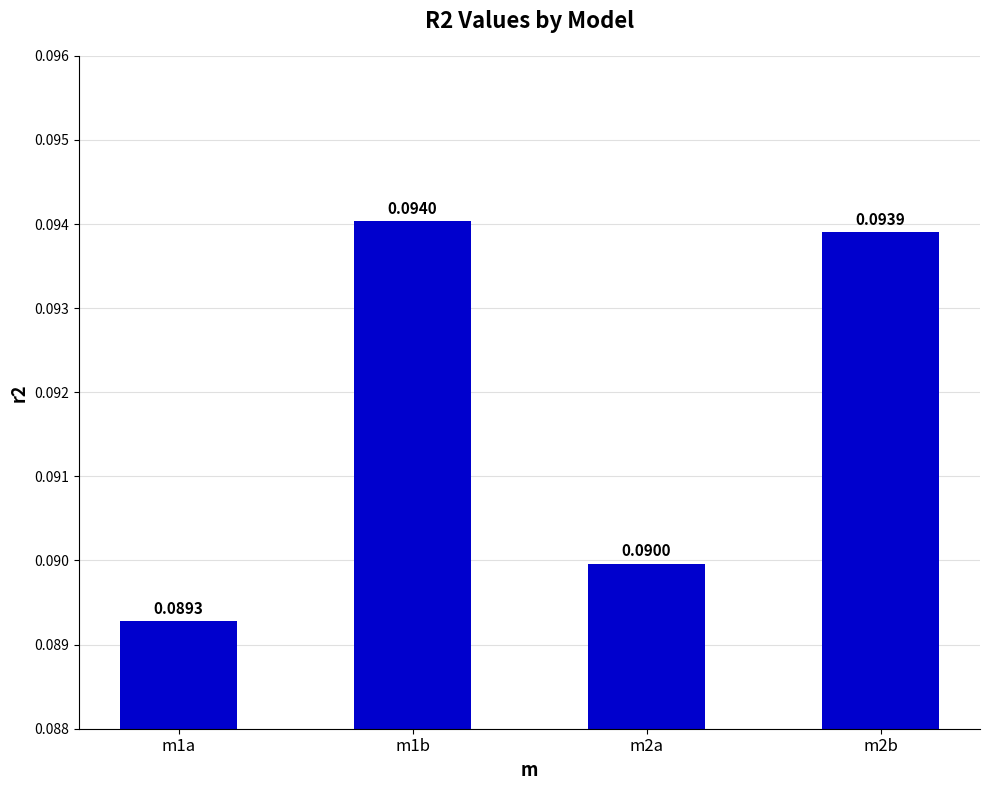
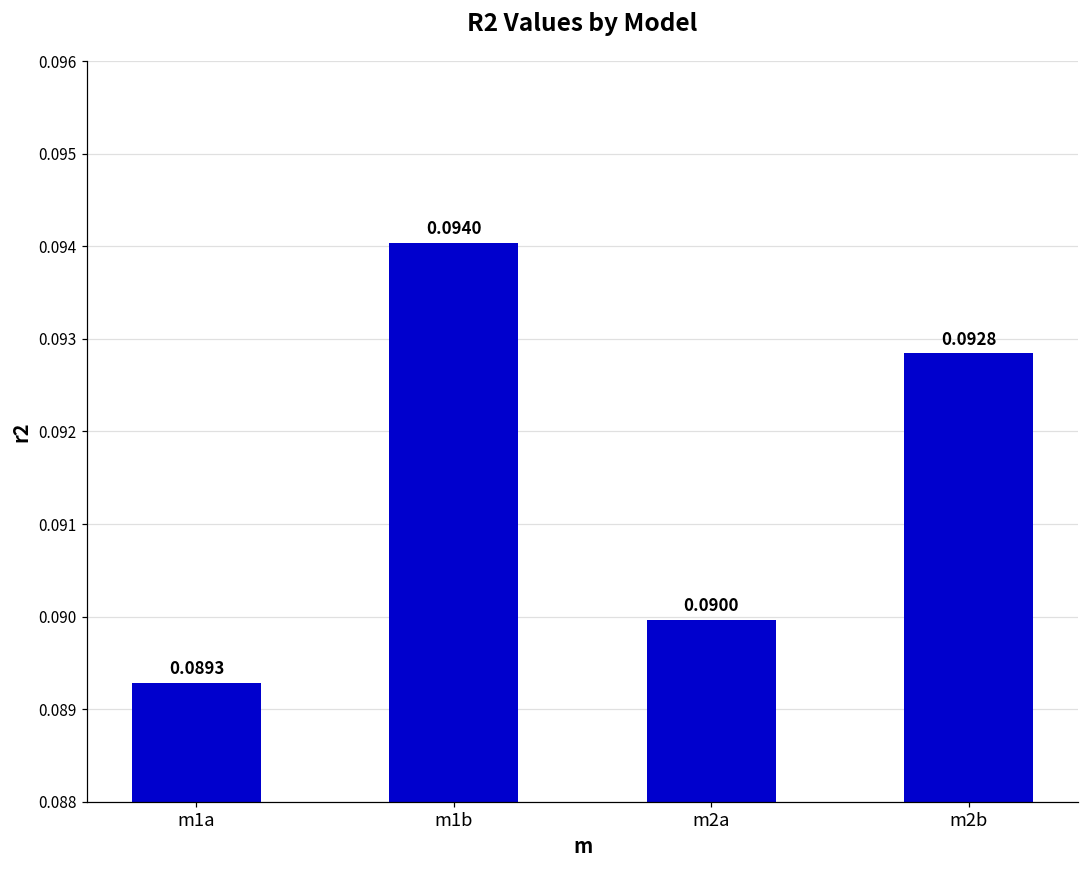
m2b: 0.0939 -> 0.0928
